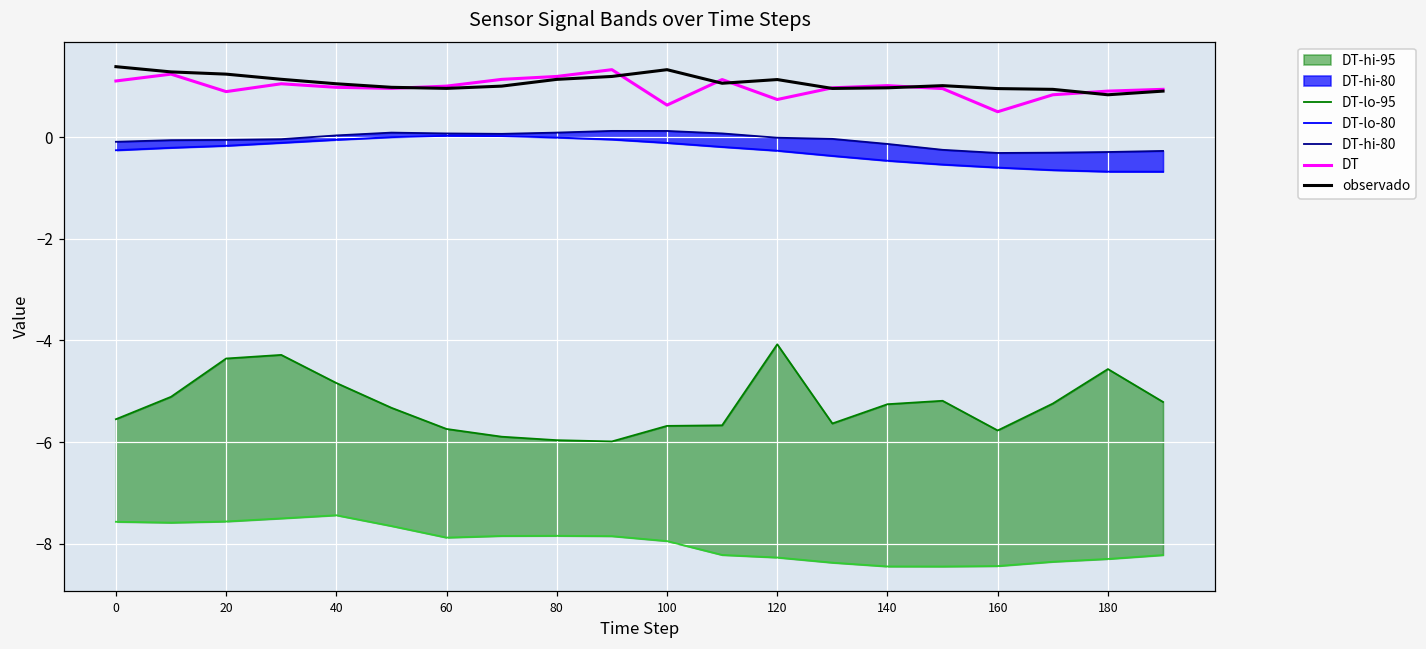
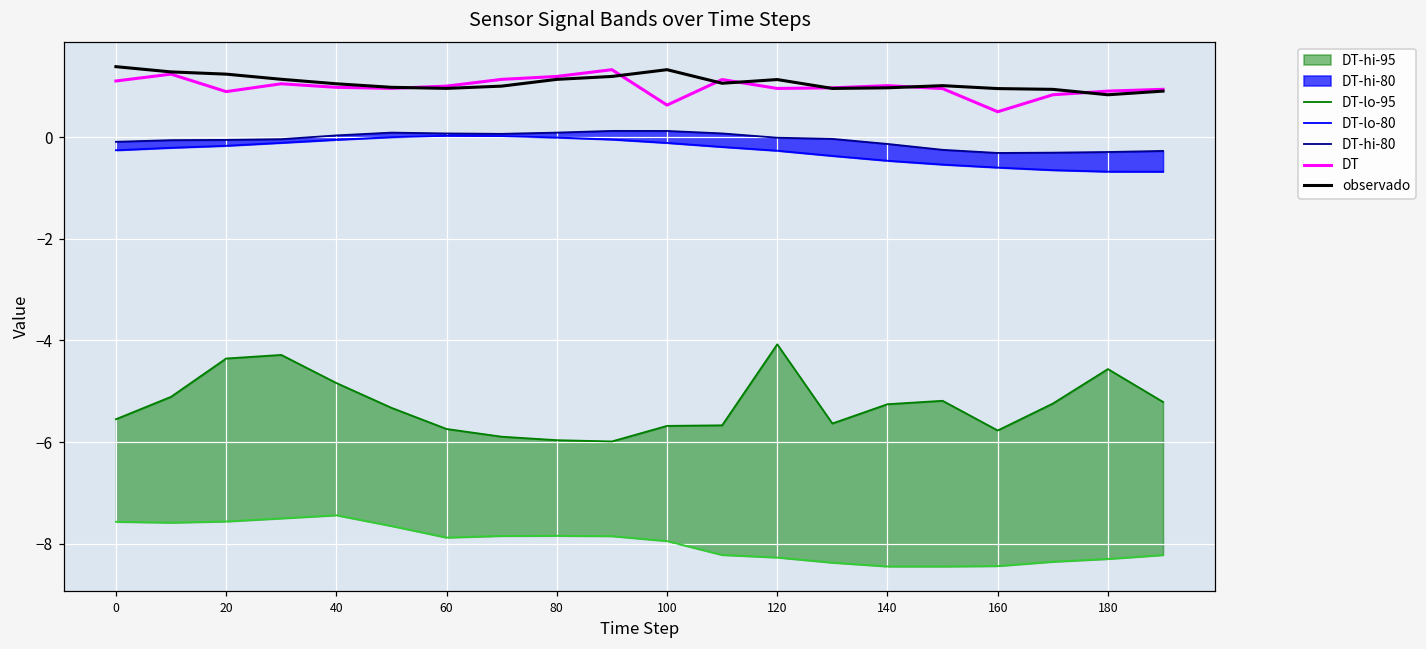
DT, 120: 0.7 -> 1.0
